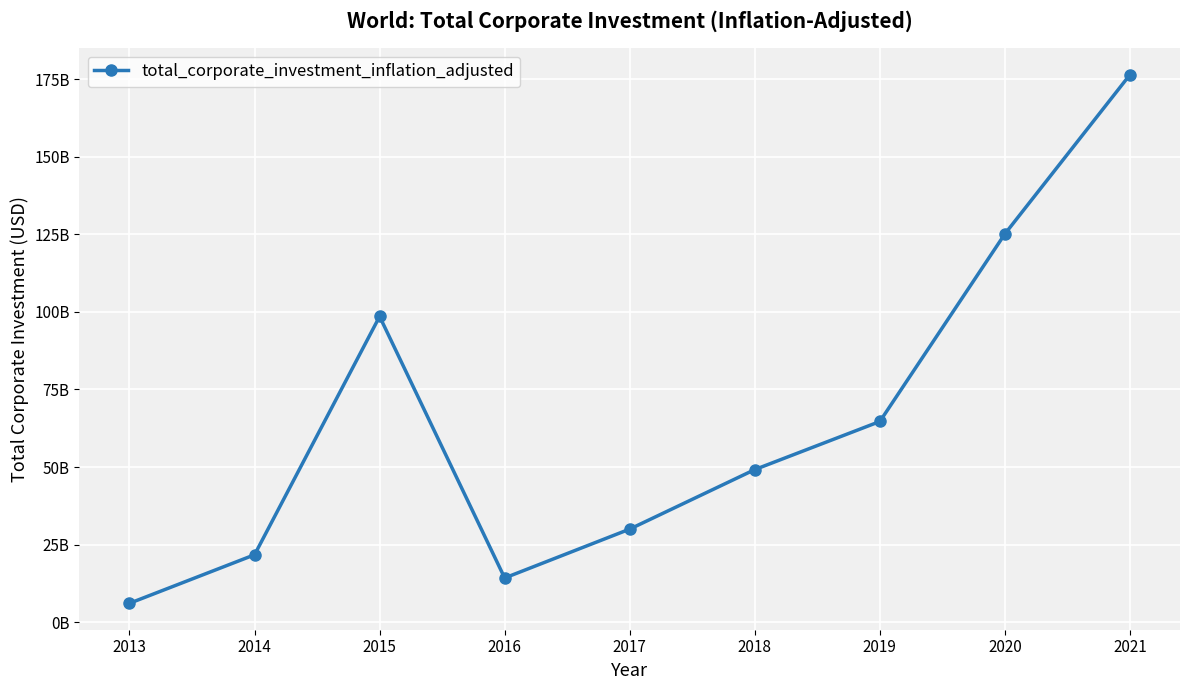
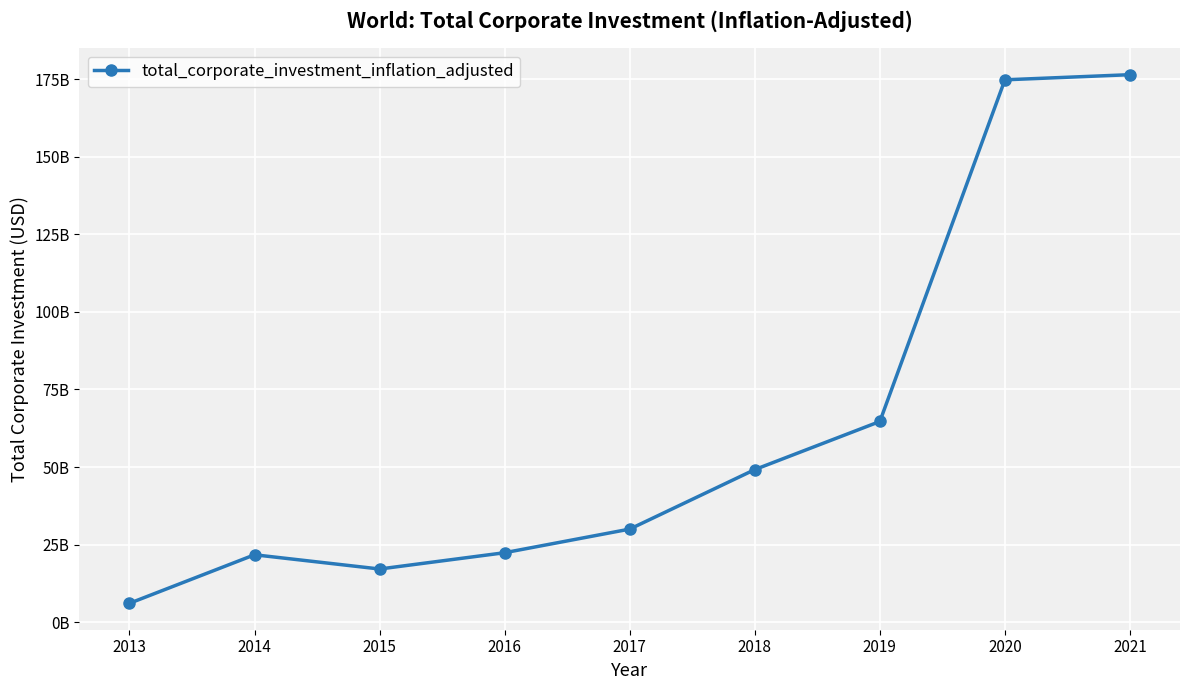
2015: 99000000000 -> 17000000000
2016: 14000000000 -> 22000000000
2020: 125000000000 -> 175000000000
